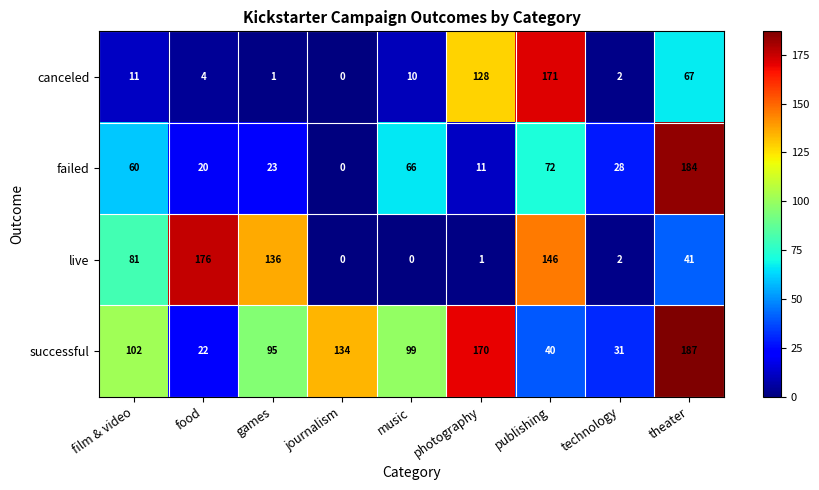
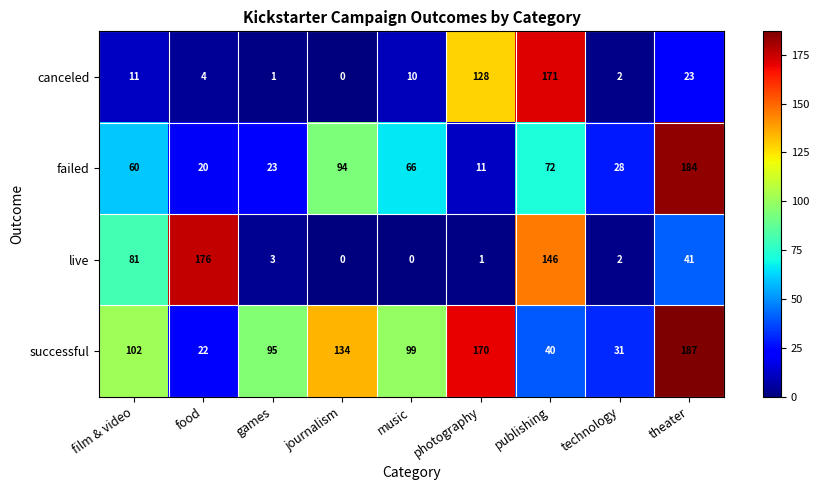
canceled, theater: 67 -> 23
failed, journalism: 0 -> 94
live, games: 136 -> 3
